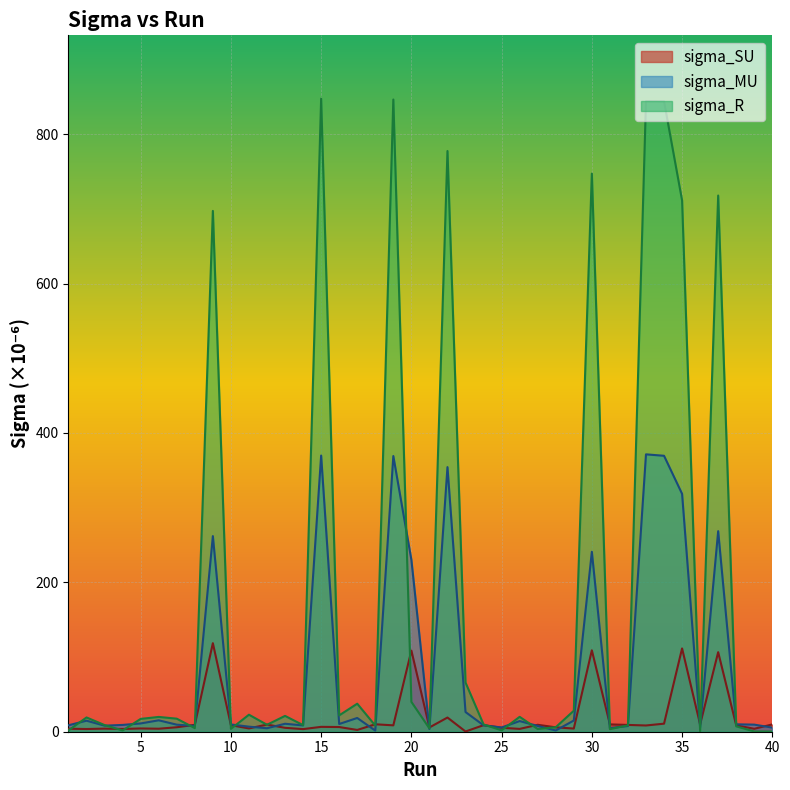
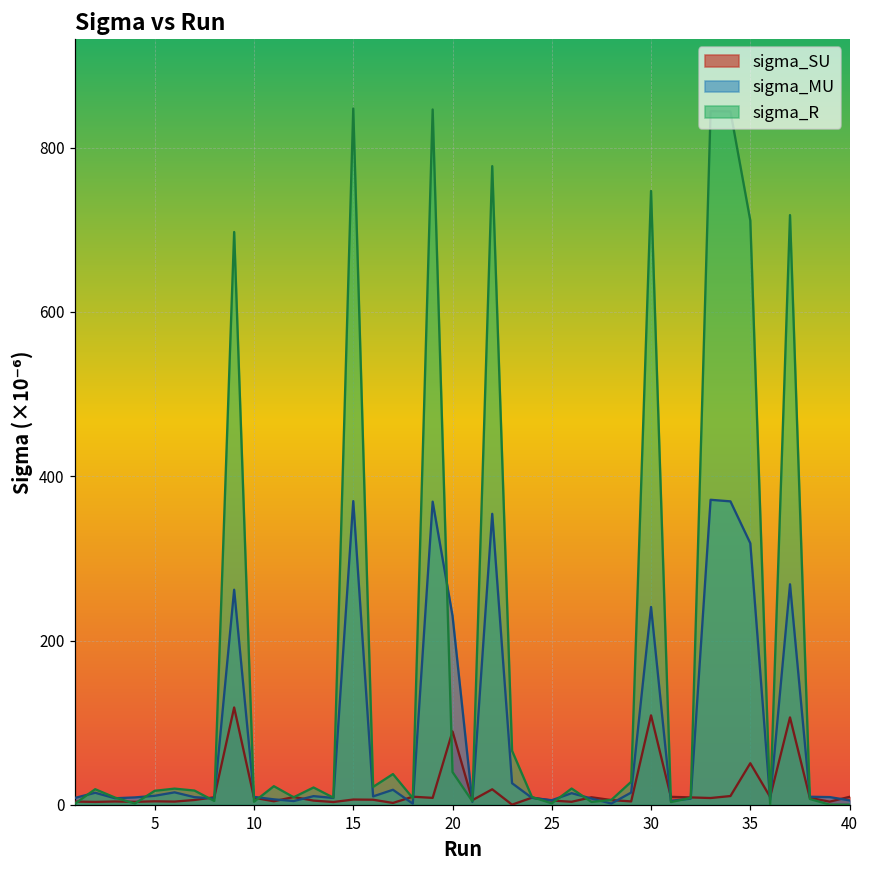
sigma_SU, 20: 110 -> 90
sigma_SU, 35: 110 -> 50
